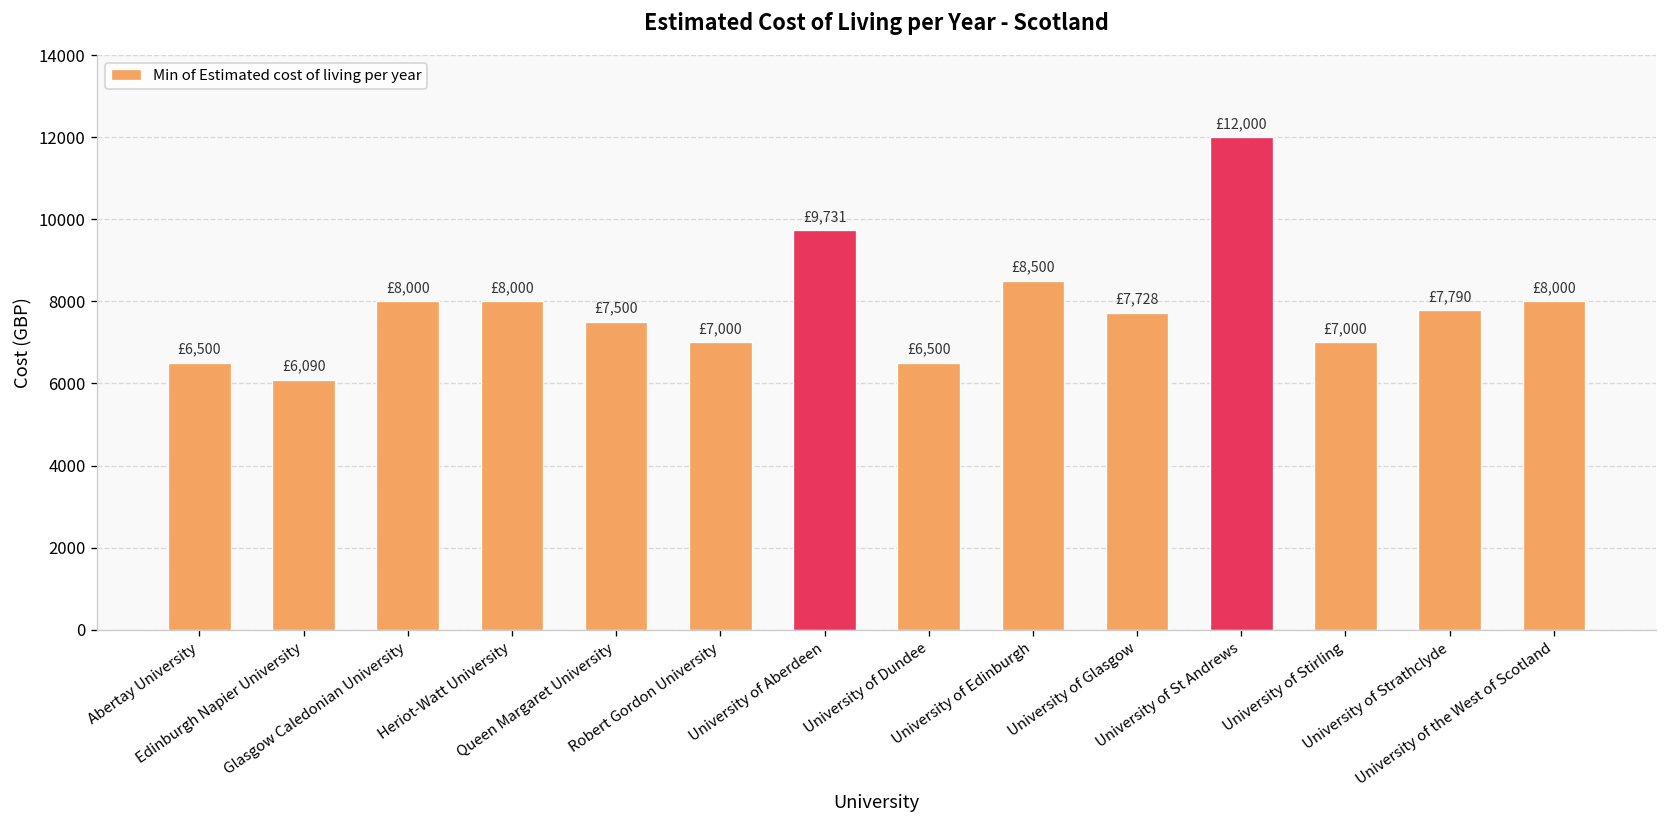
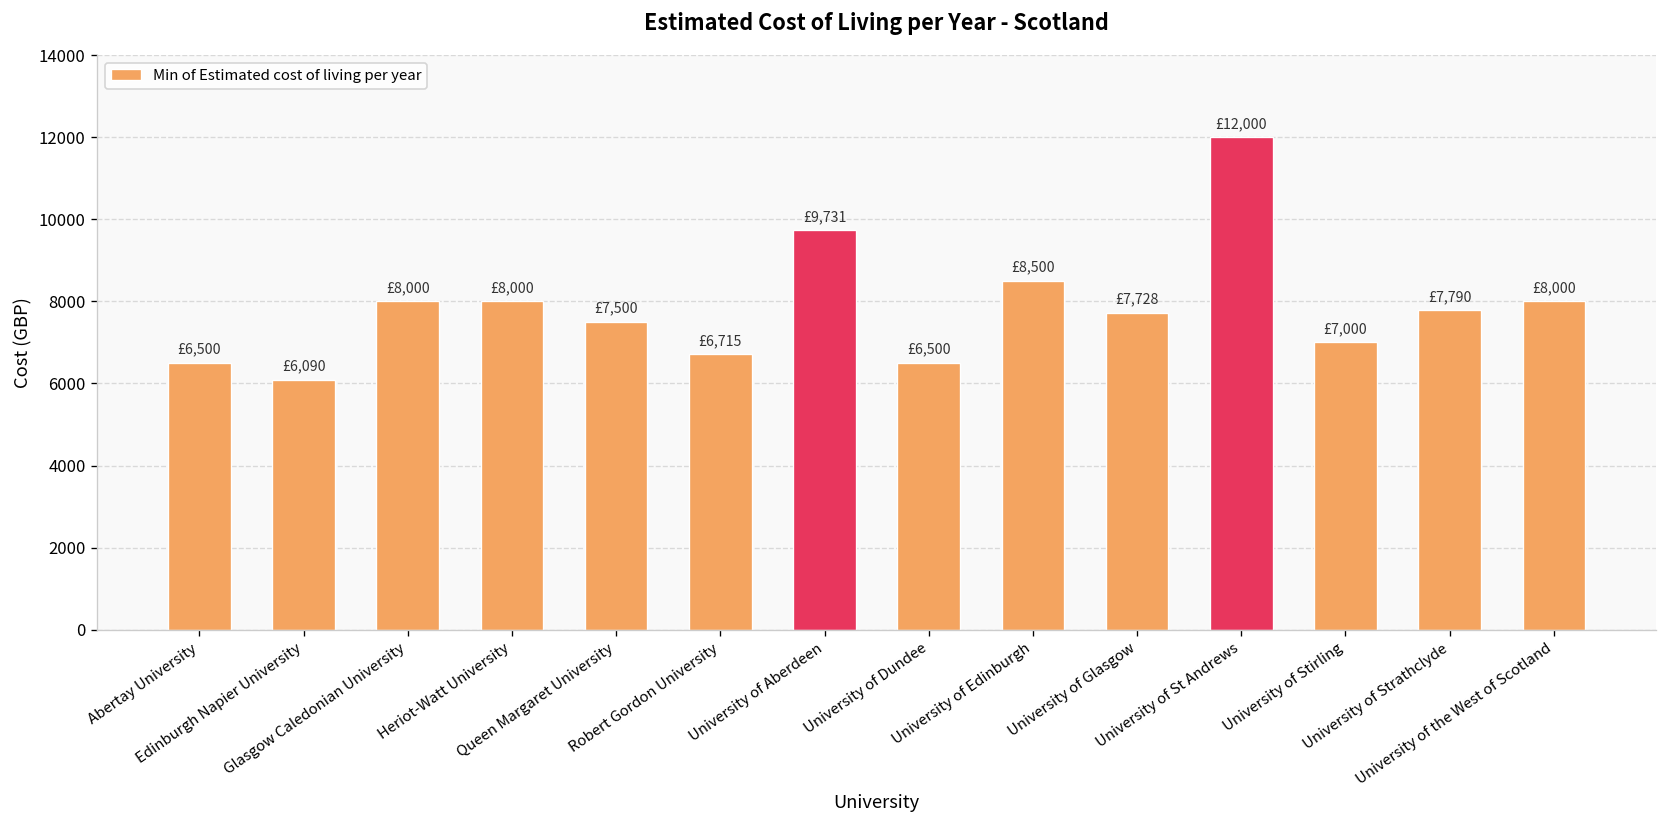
Robert Gordon University: £7,000 -> £6,715
